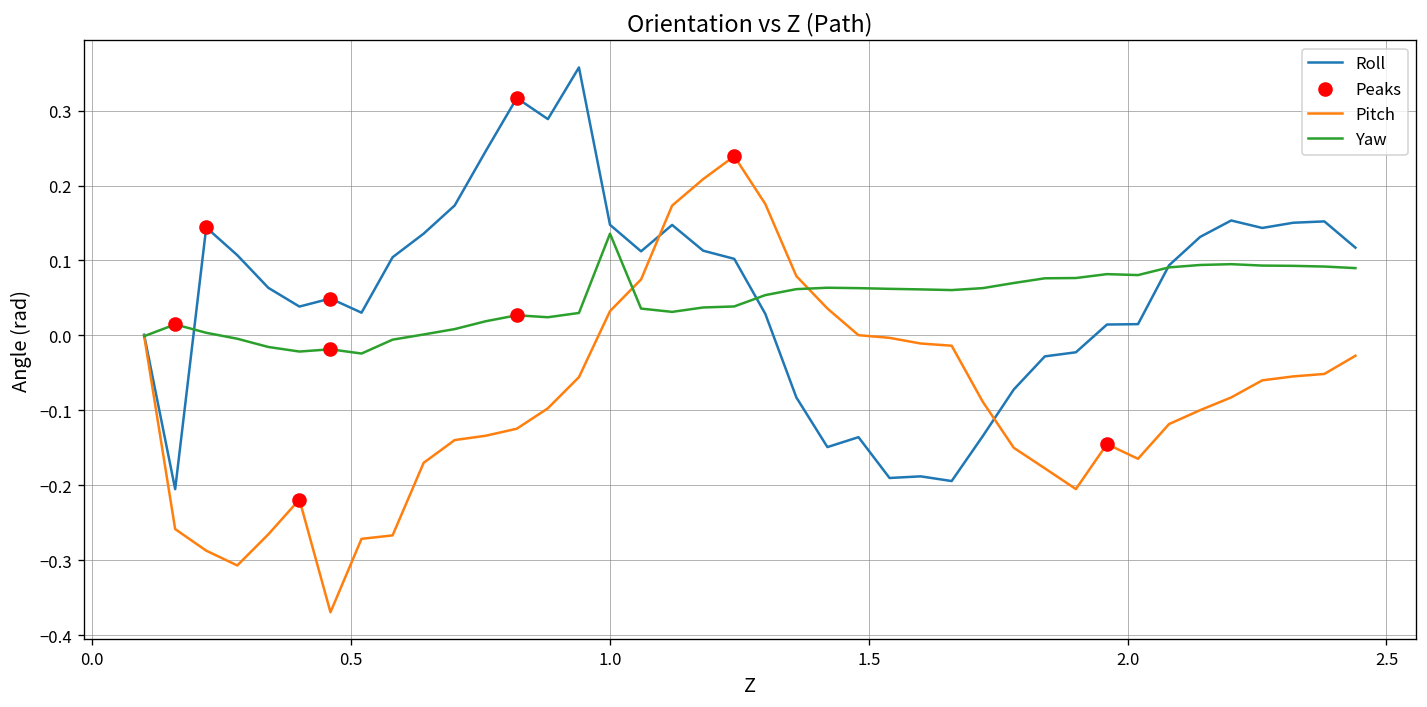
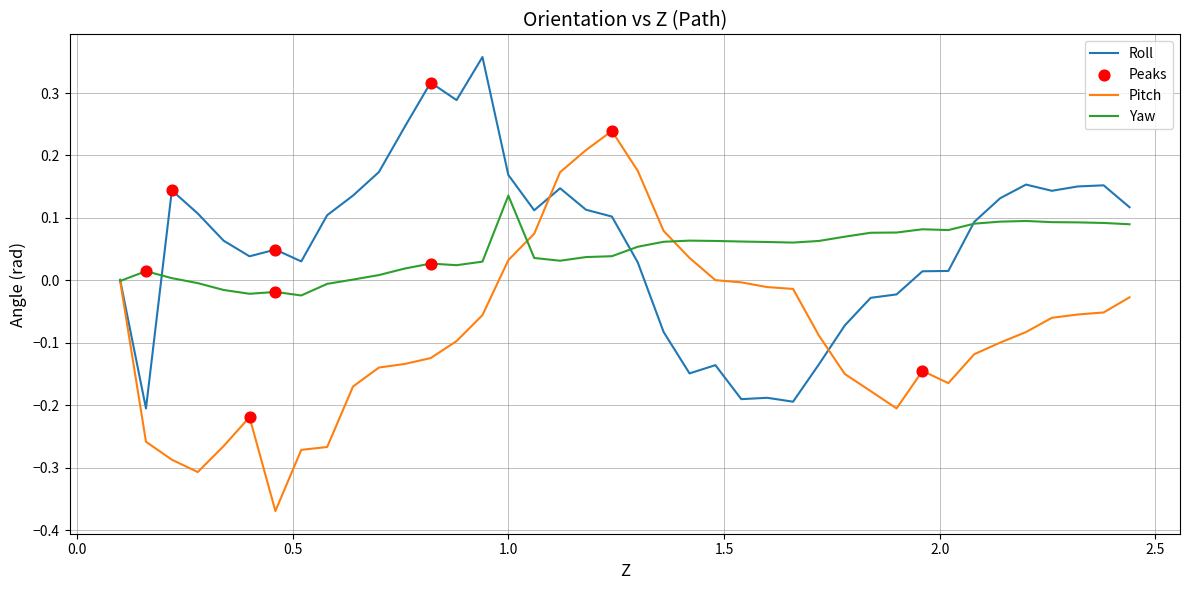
Roll, 1.0: 0.15 -> 0.17
